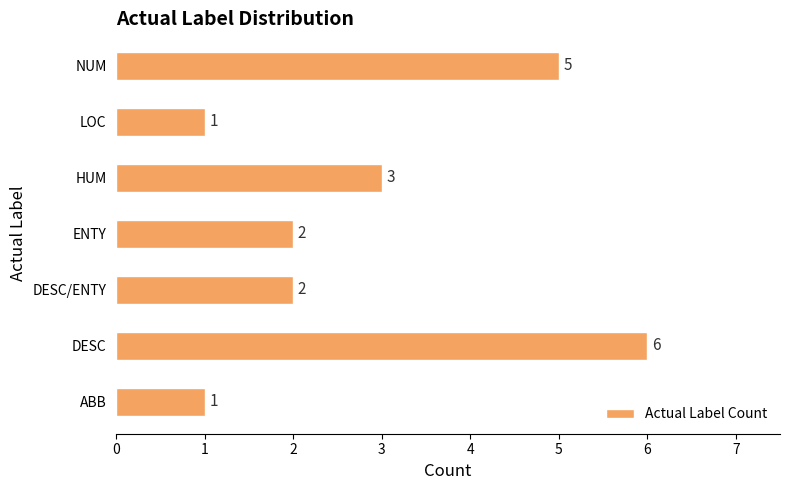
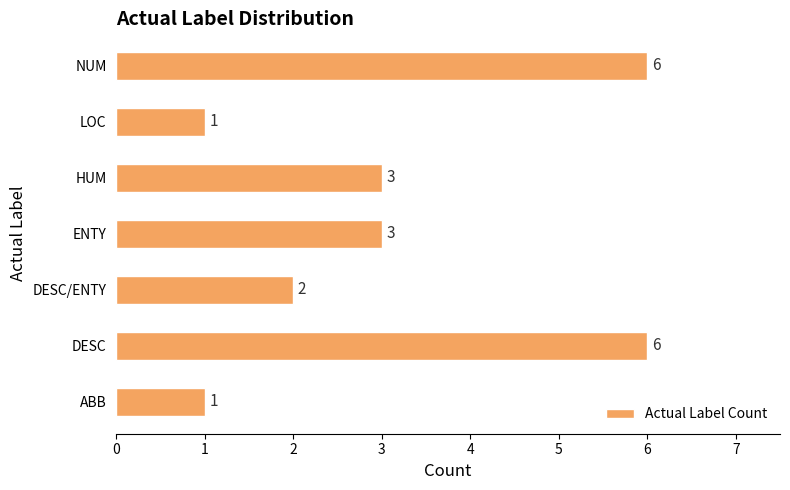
NUM: 5 -> 6
ENTY: 2 -> 3
